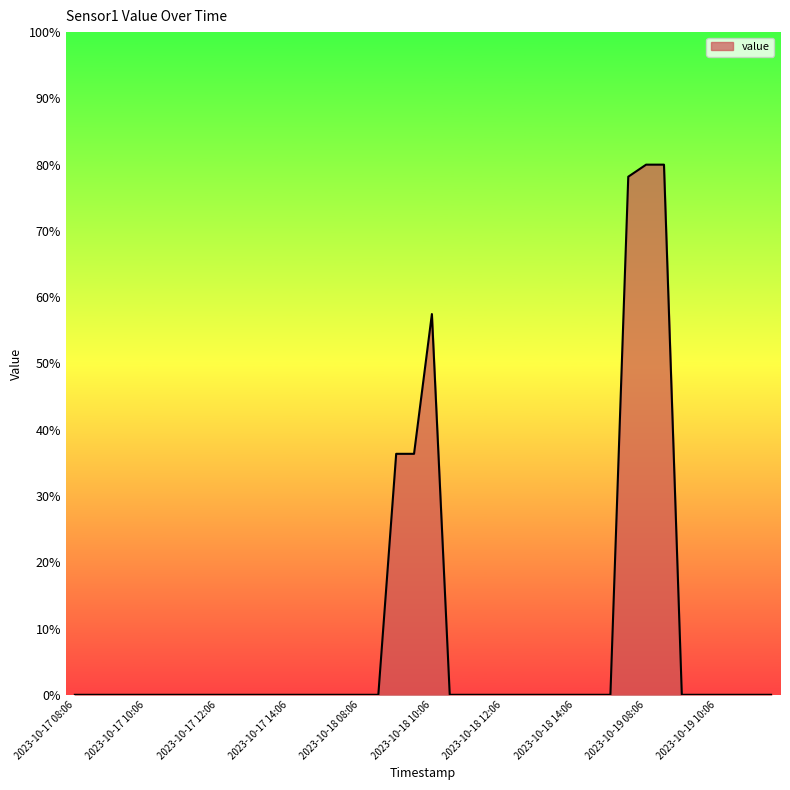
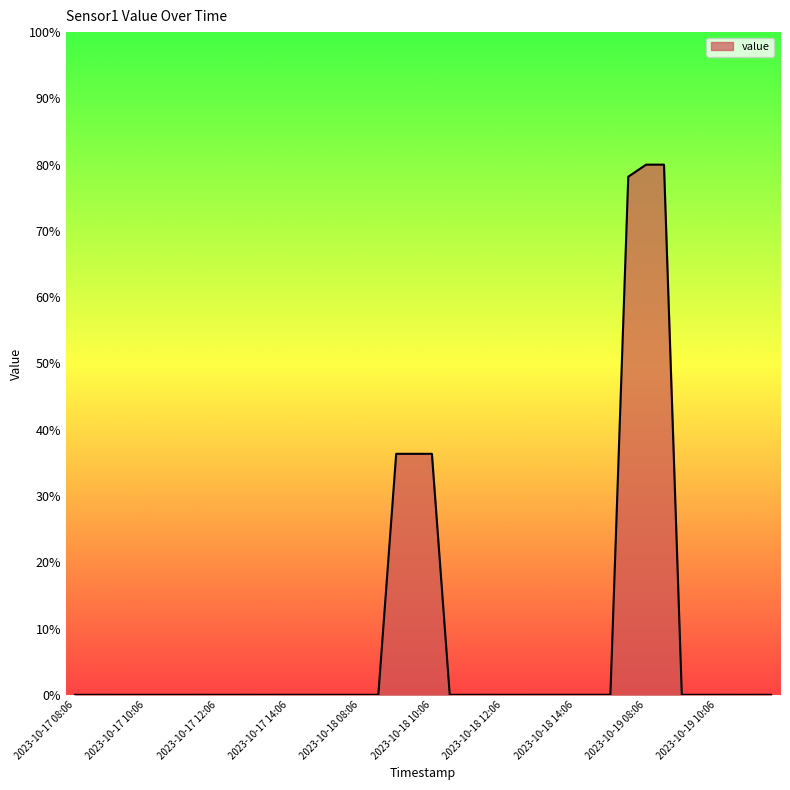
2023-10-18 10:06: 57% -> 36%
